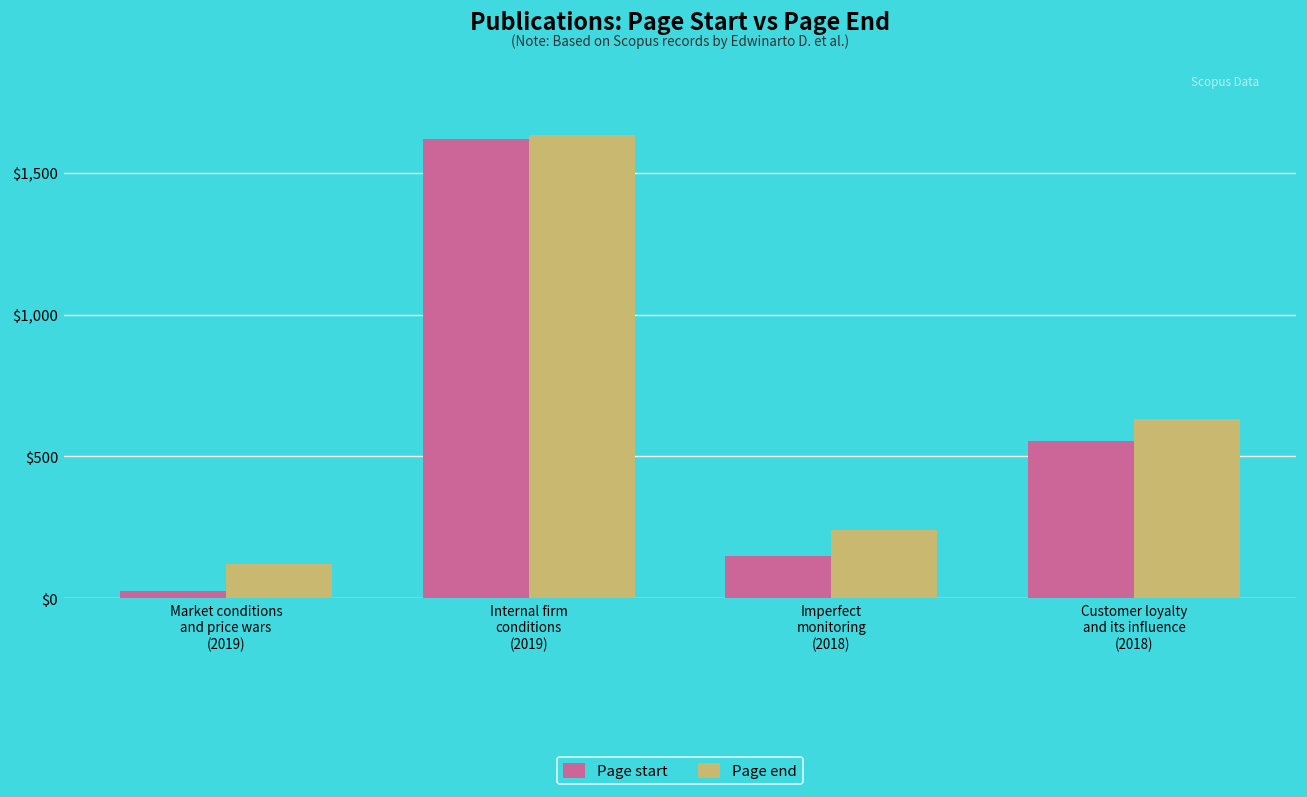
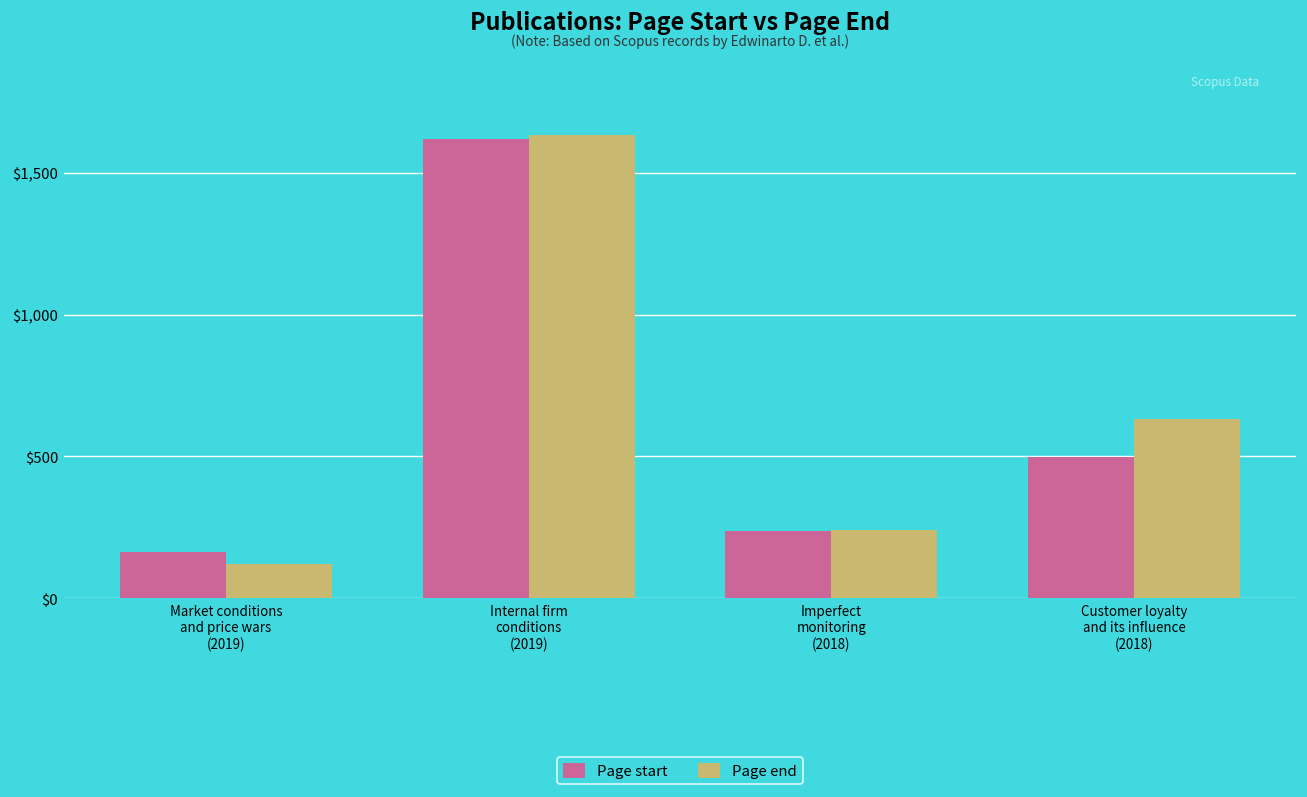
Page start, Market conditions and price wars (2019): $30 -> $160
Page start, Imperfect monitoring (2018): $150 -> $240
Page start, Customer loyalty and its influence (2018): $560 -> $500
